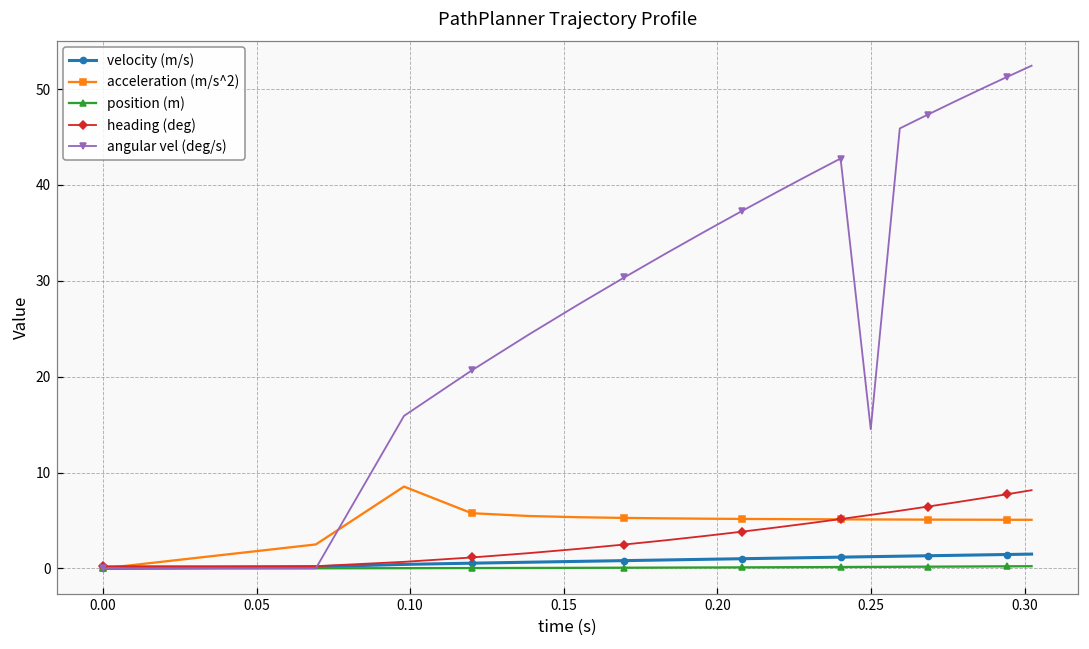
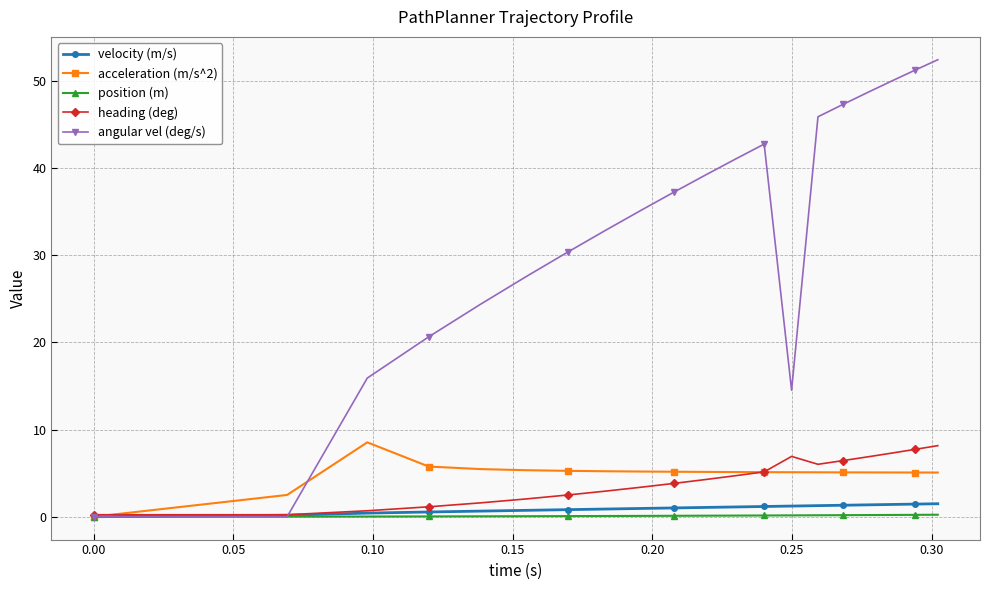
heading (deg), 0.25: 6 -> 7
